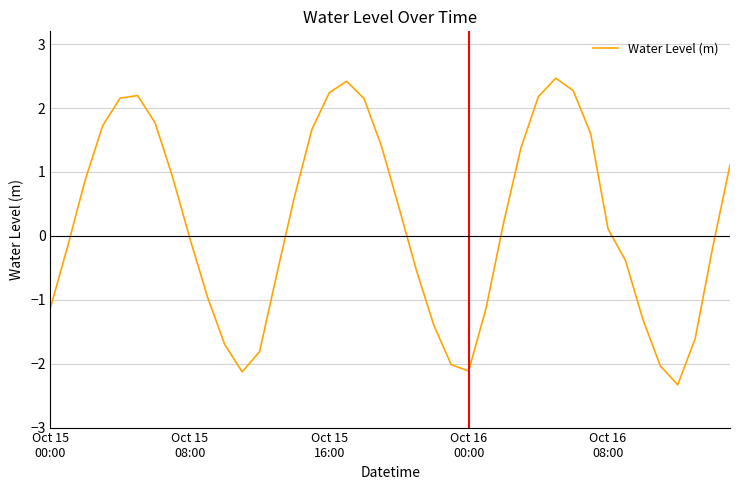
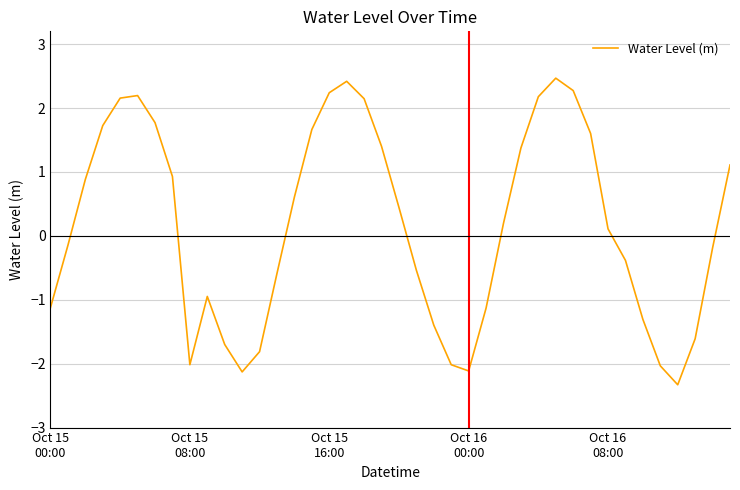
Oct 15 08:00: 0.0 -> -2.0
